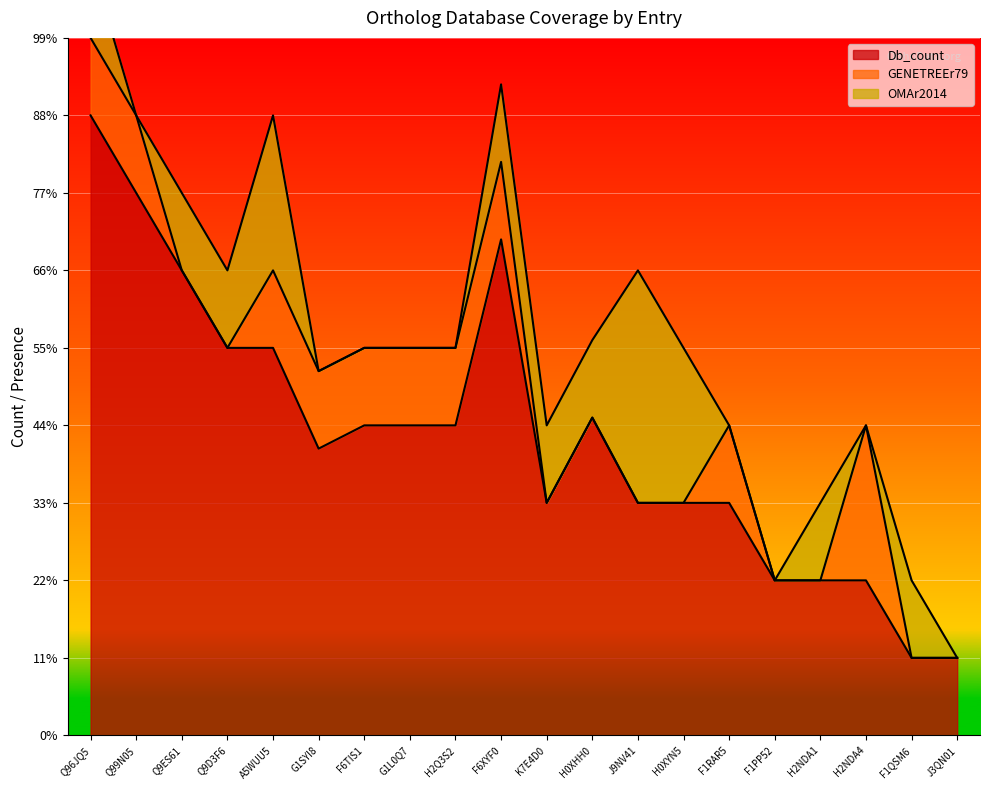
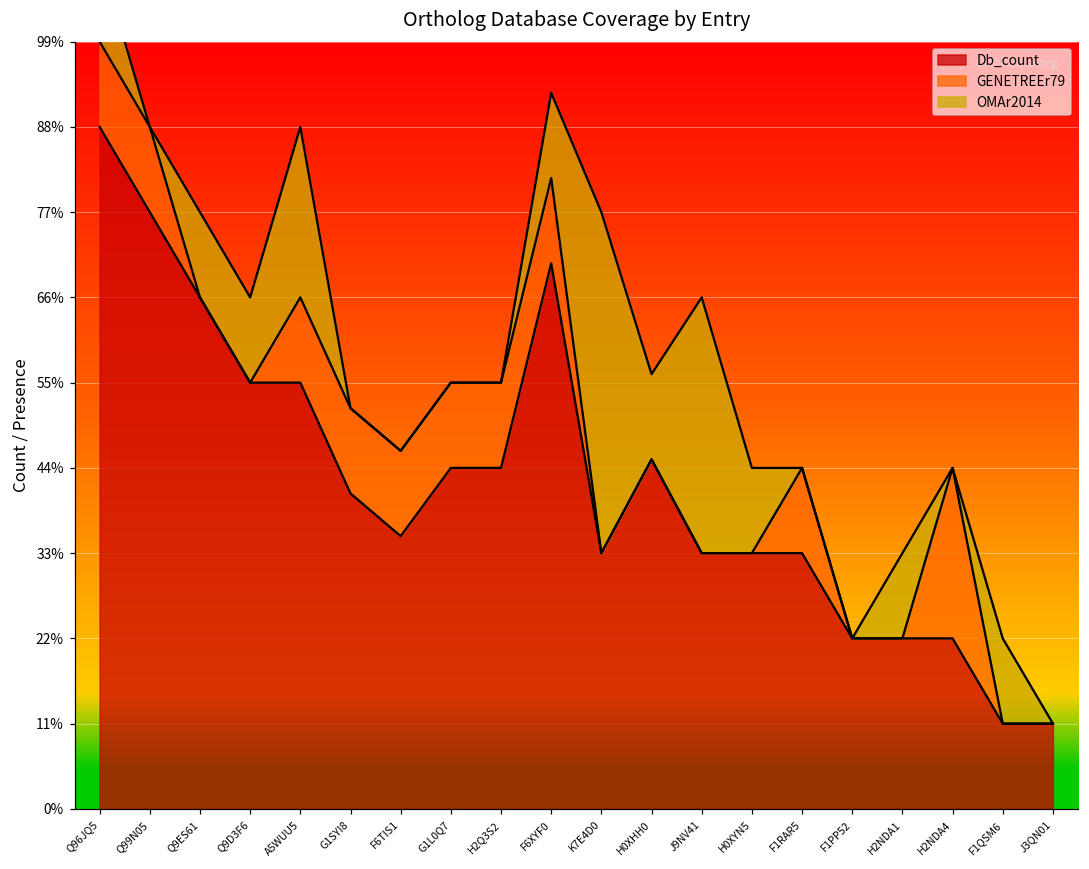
Db_count, F6TIS1: 44% -> 35%
OMAr2014, K7E4D0: 11% -> 44%
OMAr2014, H0XYN5: 22% -> 11%
